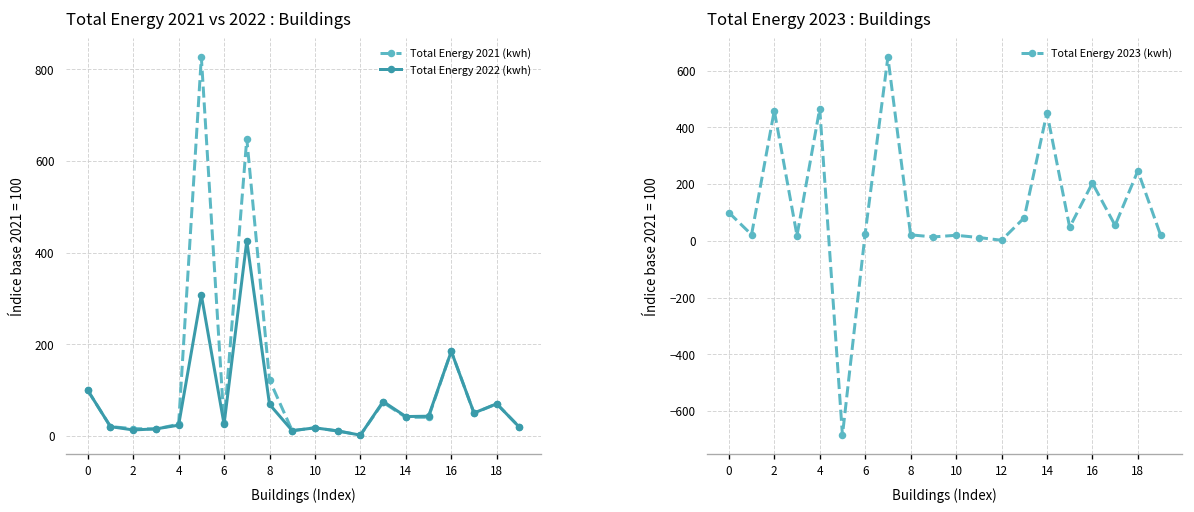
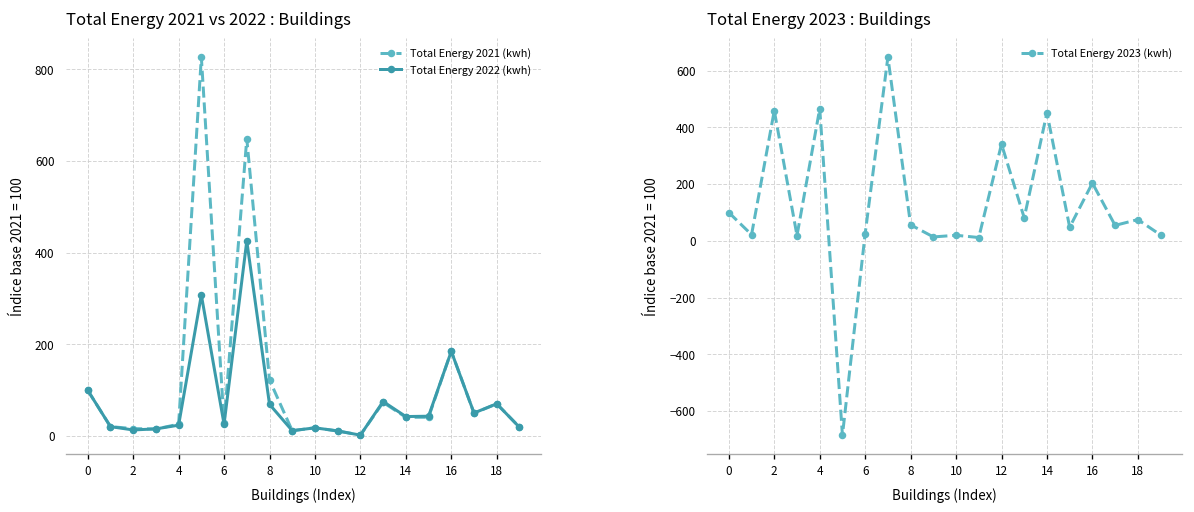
Total Energy 2023 : Buildings, 8: 20 -> 60
Total Energy 2023 : Buildings, 12: 0 -> 340
Total Energy 2023 : Buildings, 18: 250 -> 80
